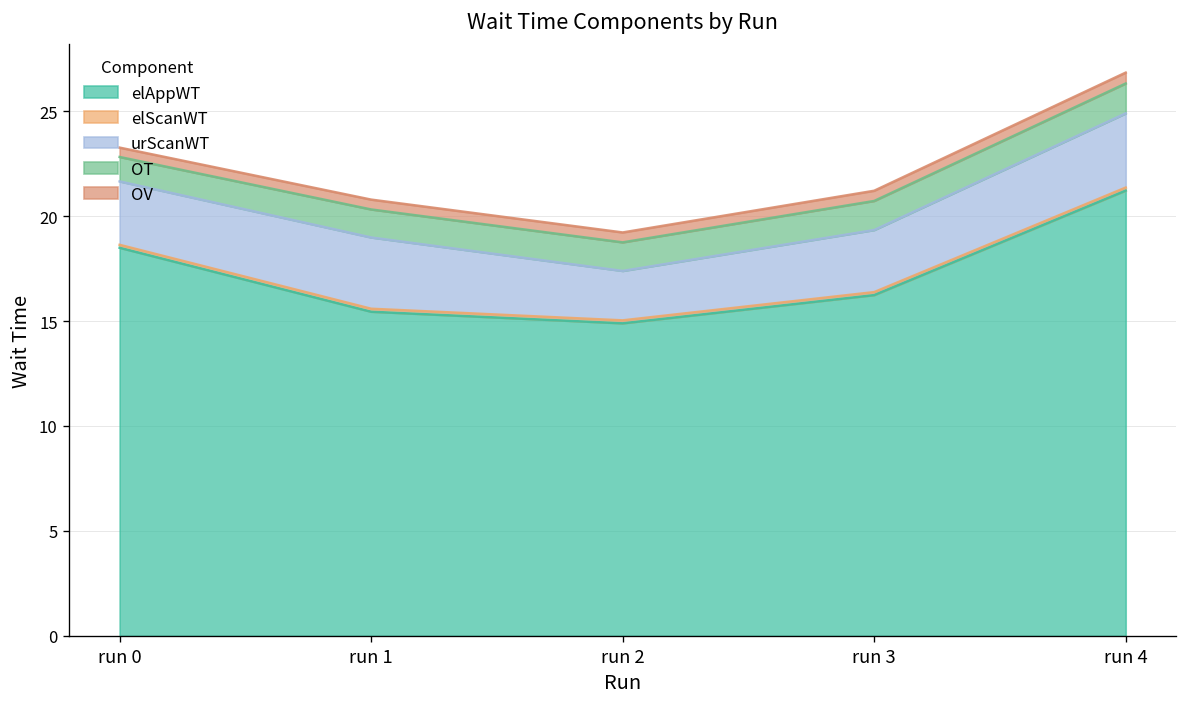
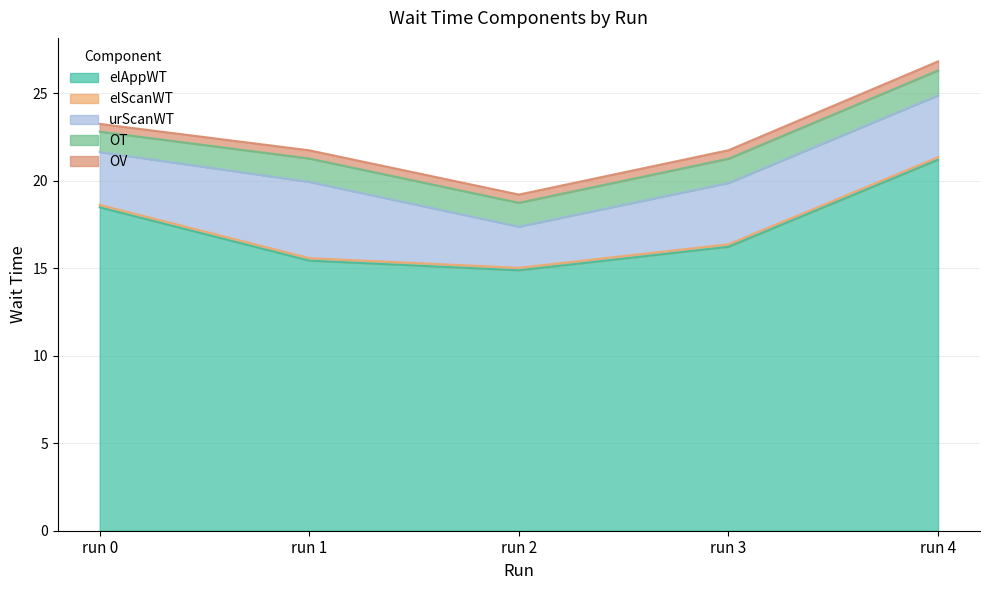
urScanWT, run 1: 3.4 -> 4.4
urScanWT, run 3: 3.0 -> 3.5
